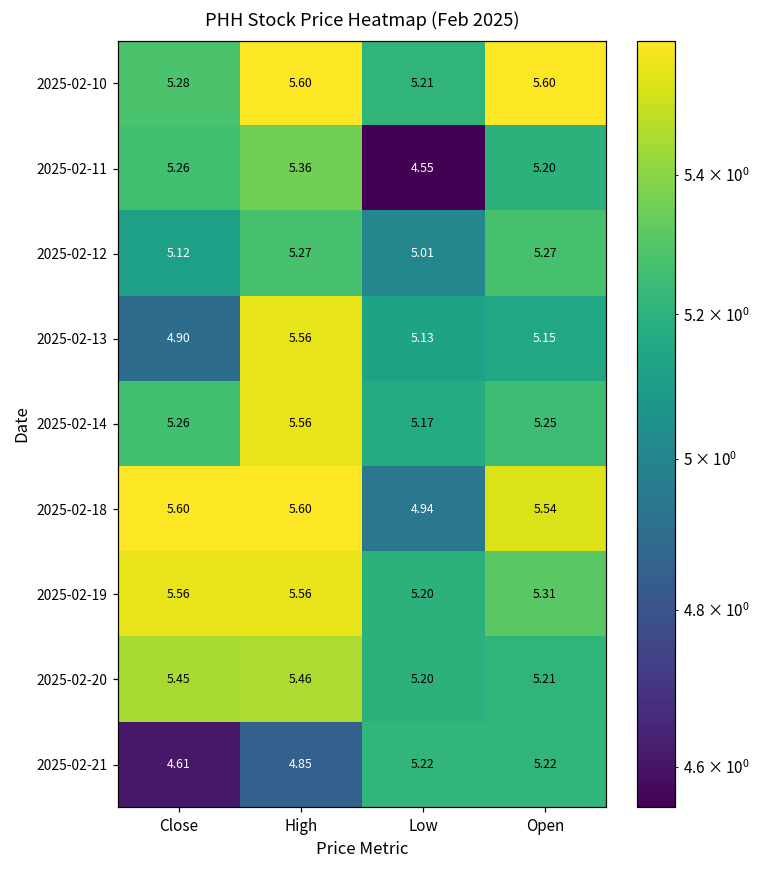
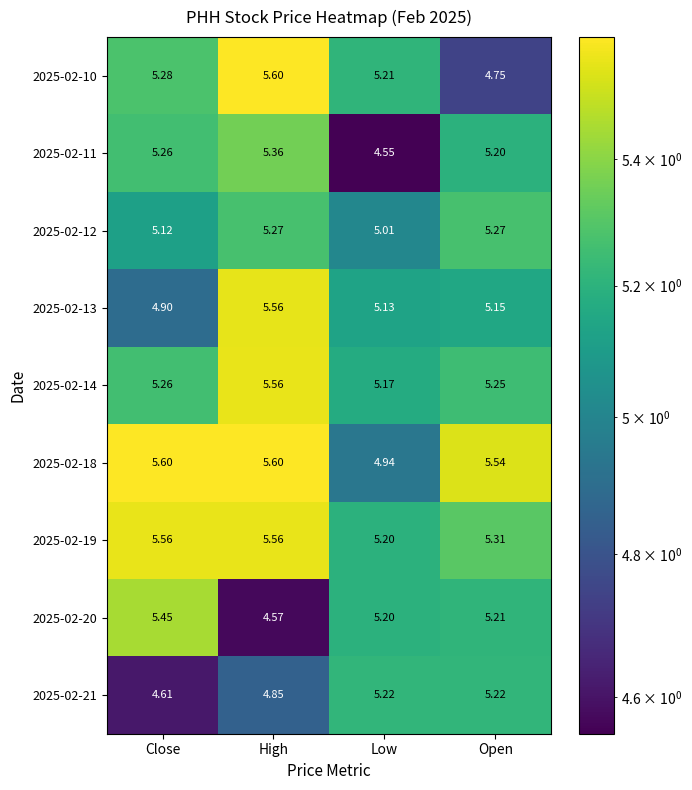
2025-02-10, Open: 5.60 -> 4.75
2025-02-20, High: 5.46 -> 4.57
